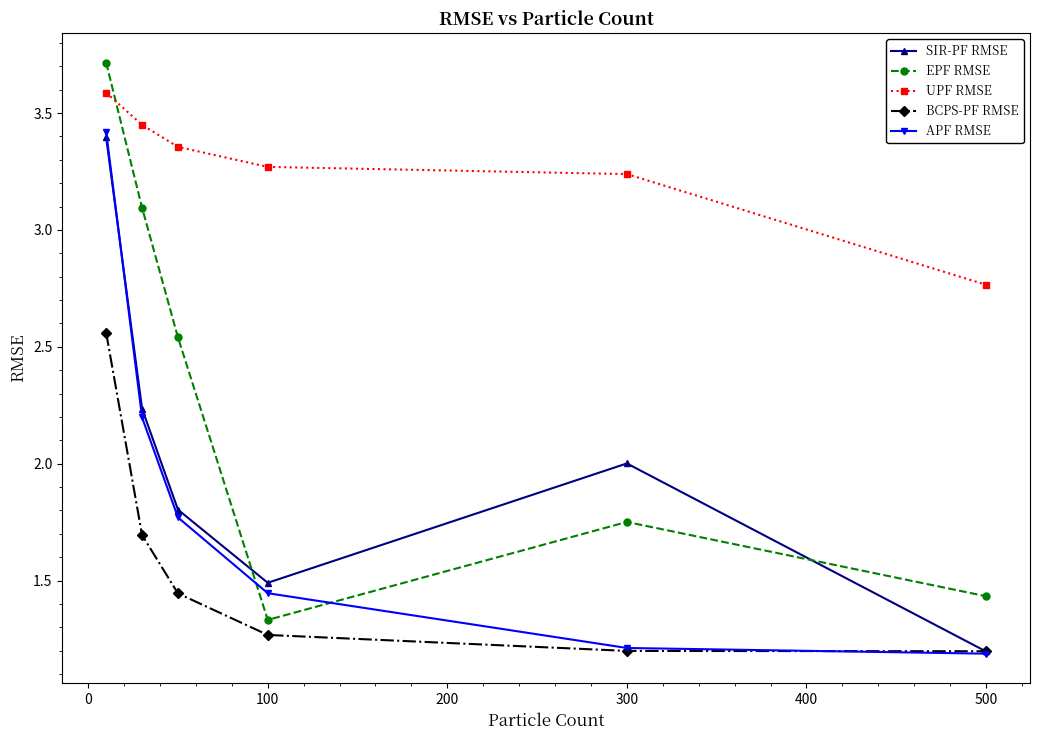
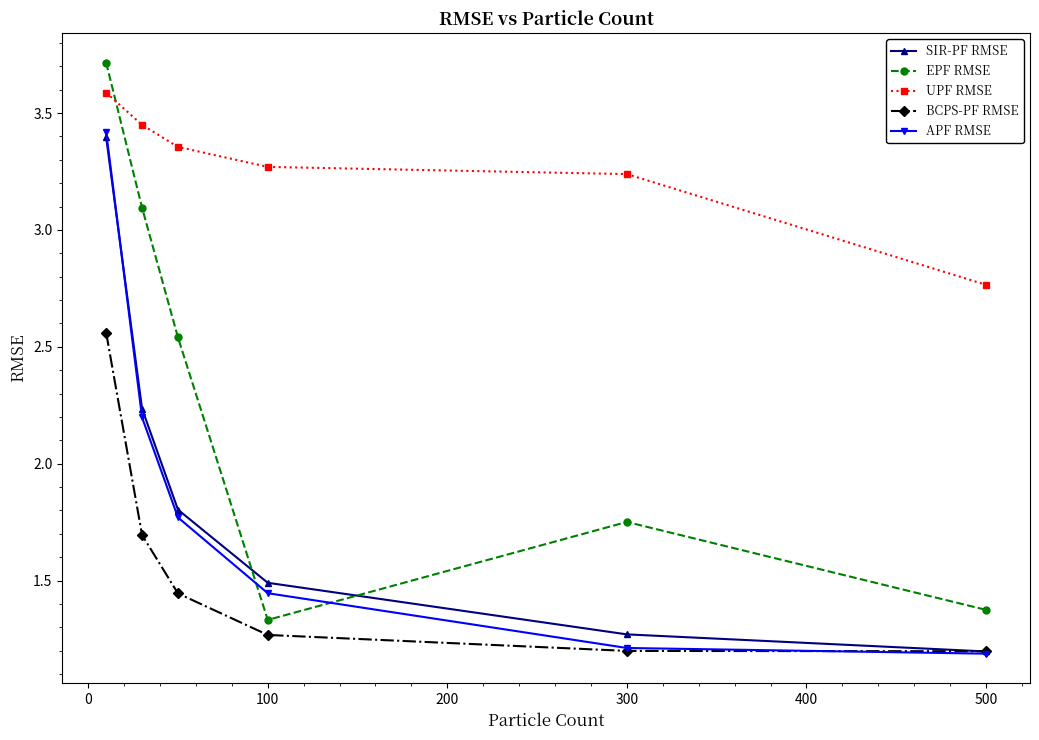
SIR-PF RMSE, 300: 2.00 -> 1.27
EPF RMSE, 500: 1.43 -> 1.37
